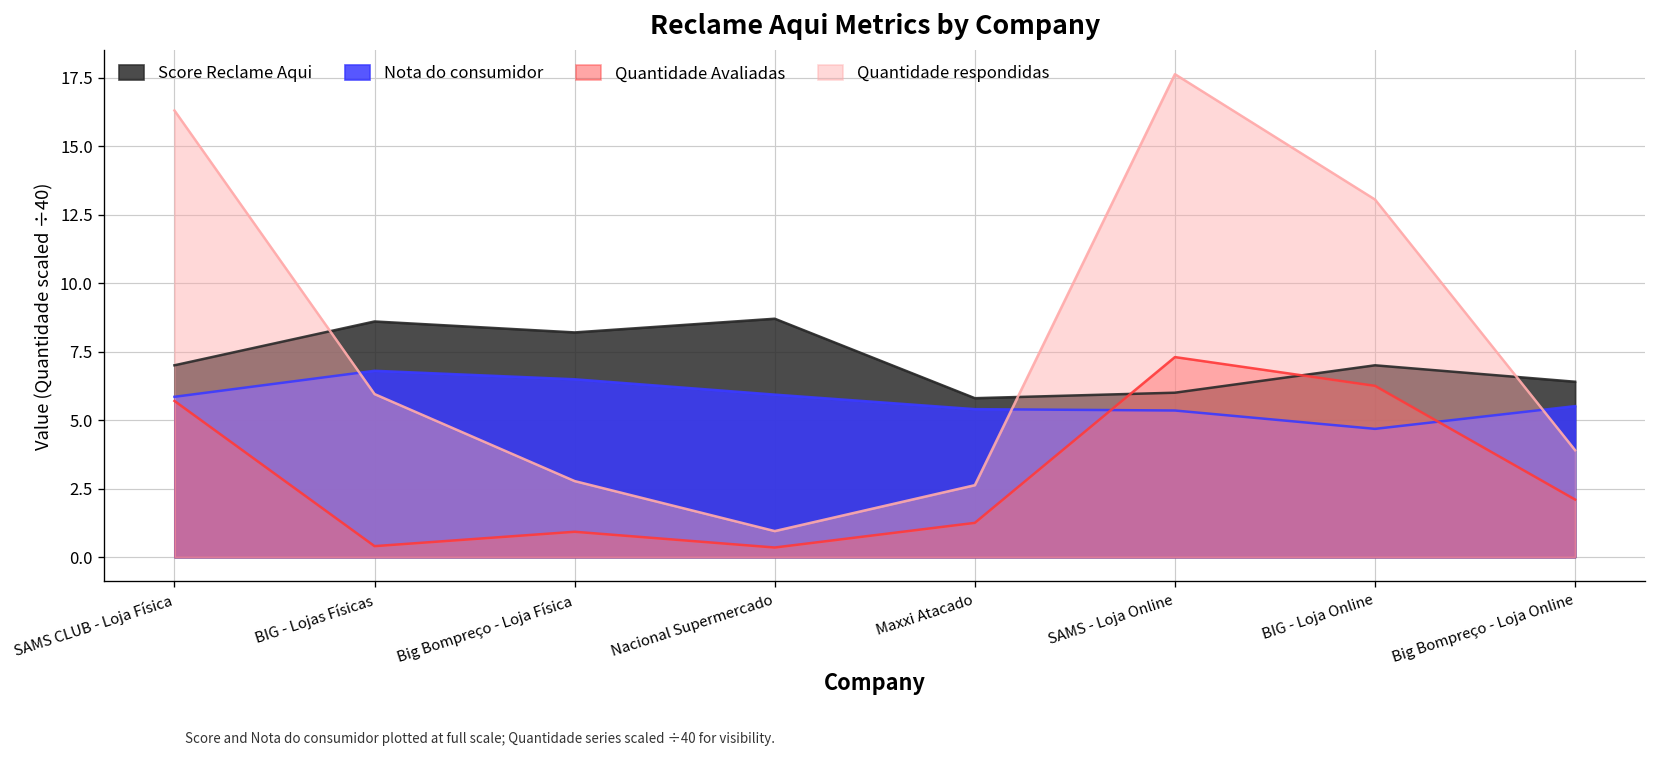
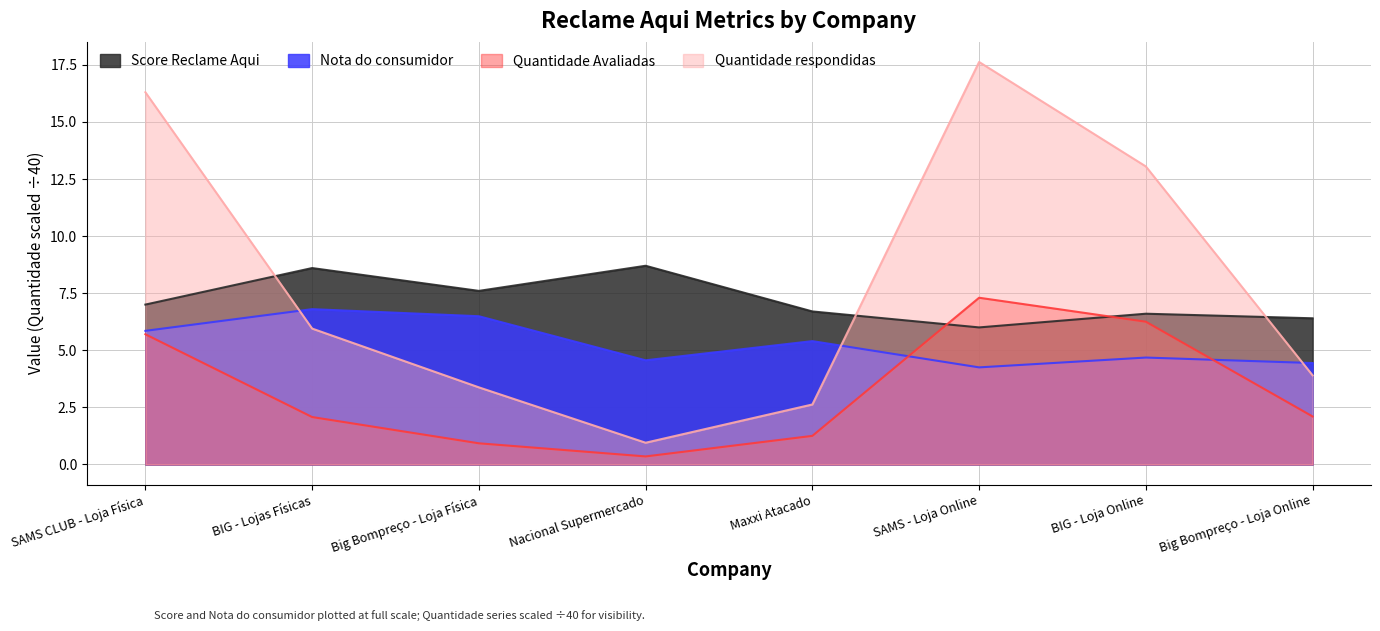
Quantidade Avaliadas, BIG - Lojas Físicas: 0.4 -> 2.1
Score Reclame Aqui, Big Bompreço - Loja Física: 8.2 -> 7.6
Quantidade respondidas, Big Bompreço - Loja Física: 2.8 -> 3.4
Nota do consumidor, Nacional Supermercado: 5.9 -> 4.6
Score Reclame Aqui, Maxxi Atacado: 5.8 -> 6.7
Nota do consumidor, SAMS - Loja Online: 5.4 -> 4.3
Score Reclame Aqui, BIG - Loja Online: 7.0 -> 6.6
Nota do consumidor, Big Bompreço - Loja Online: 5.5 -> 4.4
